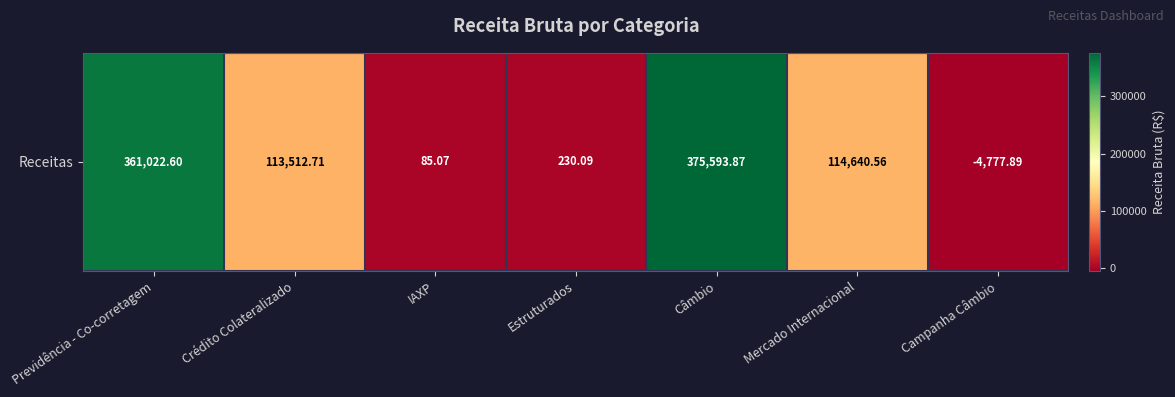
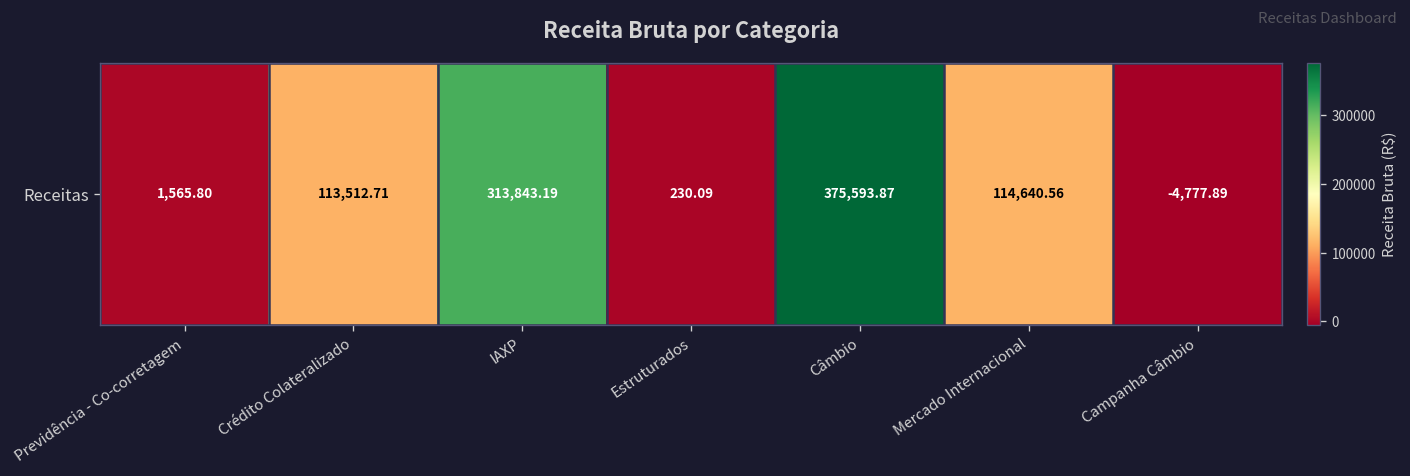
Receitas, Previdência - Co-corretagem: 361,022.60 -> 1,565.80
Receitas, IAXP: 85.07 -> 313,843.19
